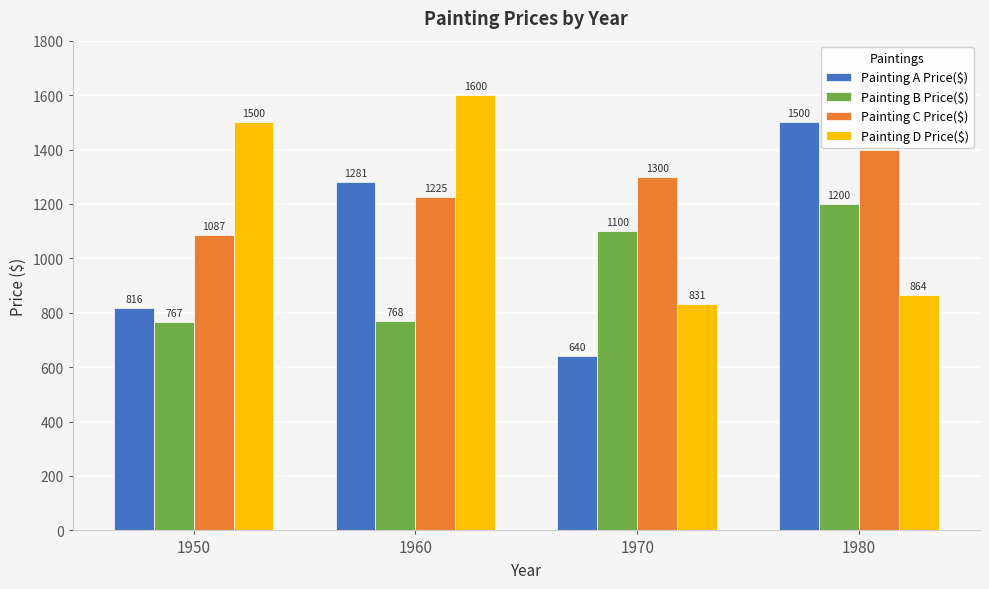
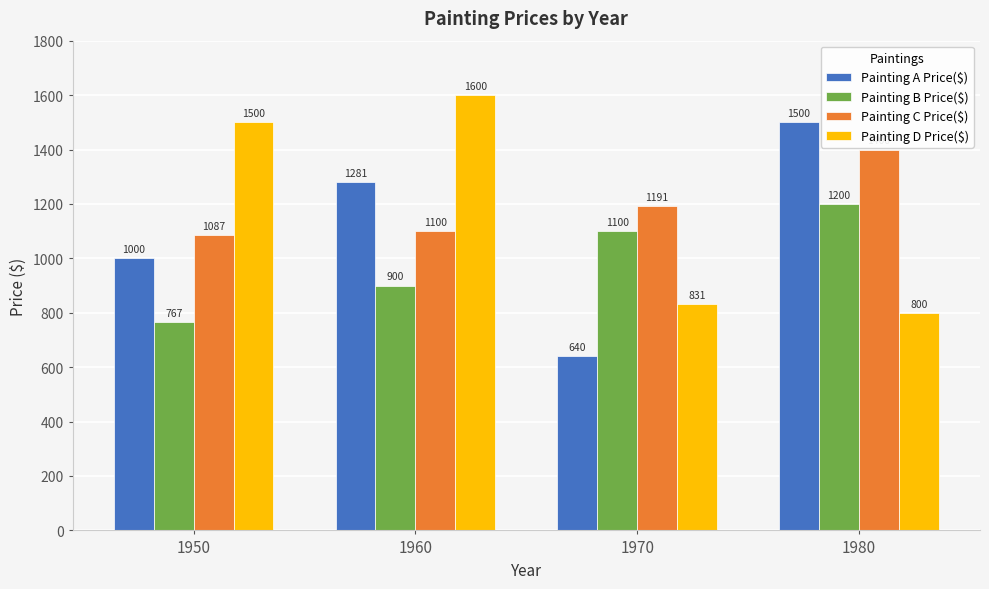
Painting A Price($), 1950: 816 -> 1000
Painting B Price($), 1960: 768 -> 900
Painting C Price($), 1960: 1225 -> 1100
Painting C Price($), 1970: 1300 -> 1191
Painting D Price($), 1980: 864 -> 800
